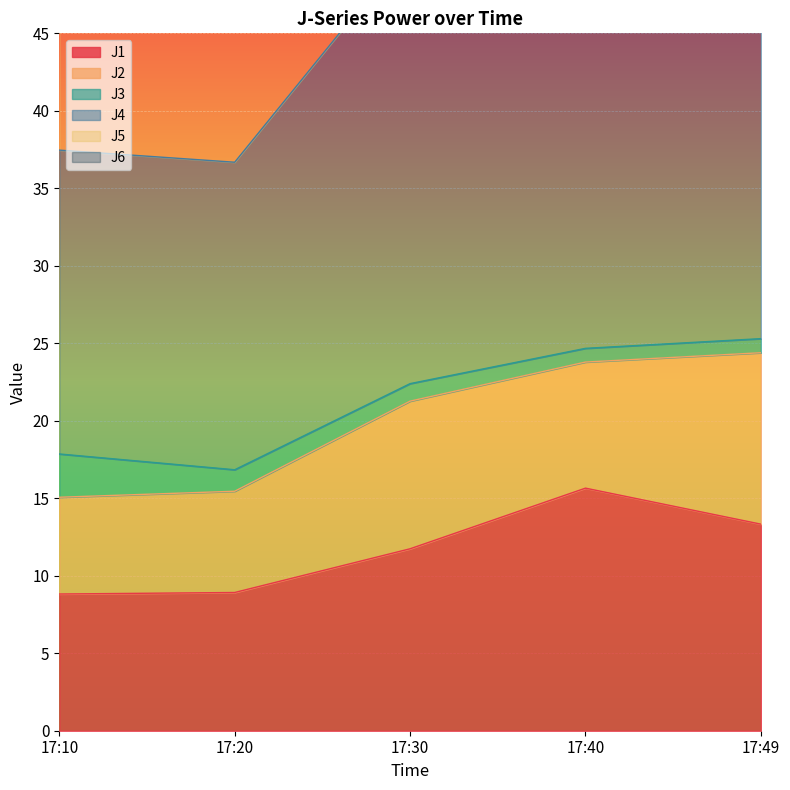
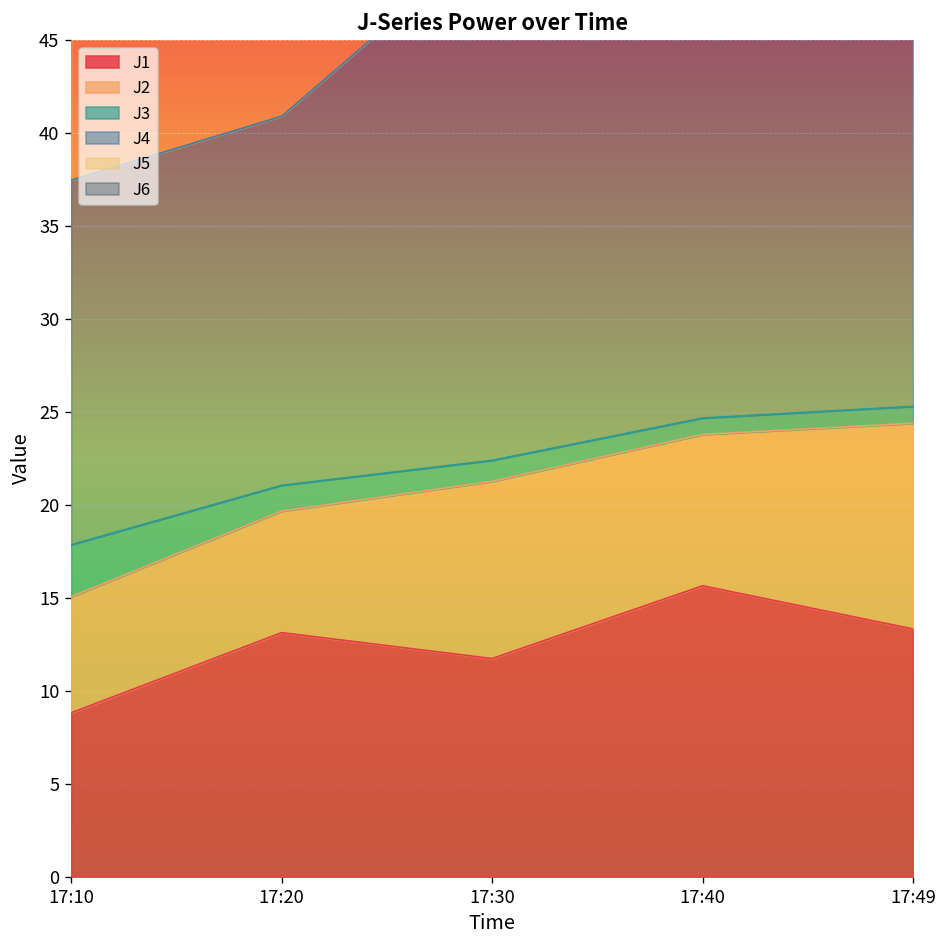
J1, 17:20: 8.9 -> 13.1
